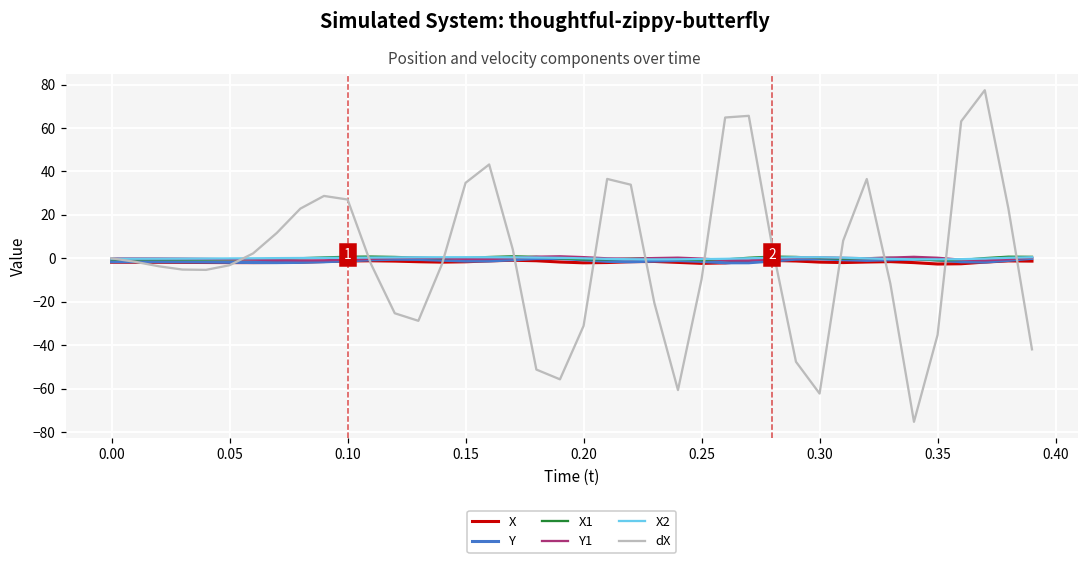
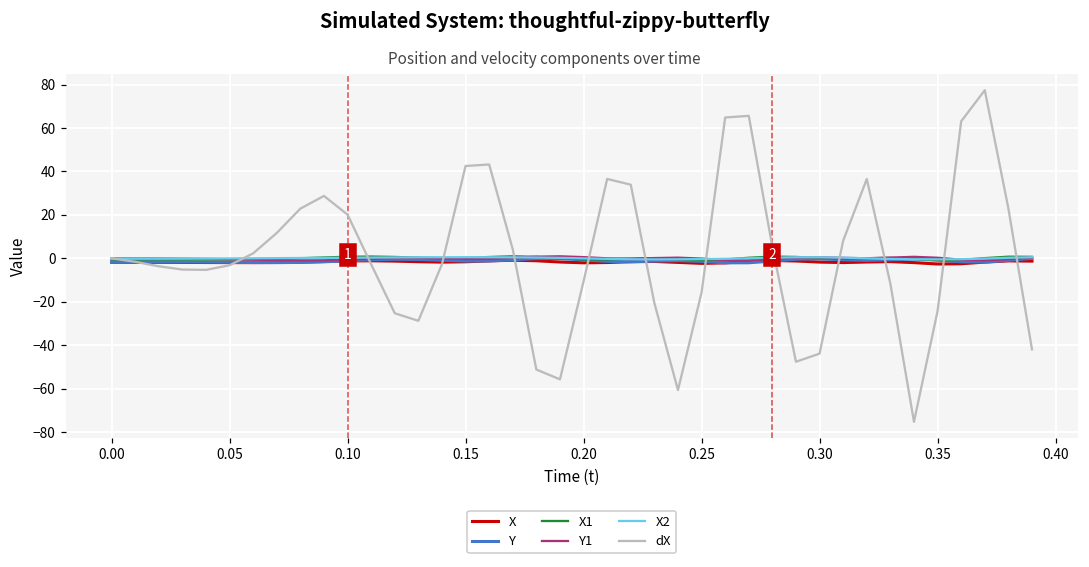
dX, 0.10: 27 -> 20
dX, 0.15: 35 -> 42
dX, 0.20: -31 -> -11
dX, 0.25: -10 -> -16
dX, 0.30: -62 -> -44
dX, 0.35: -35 -> -24
